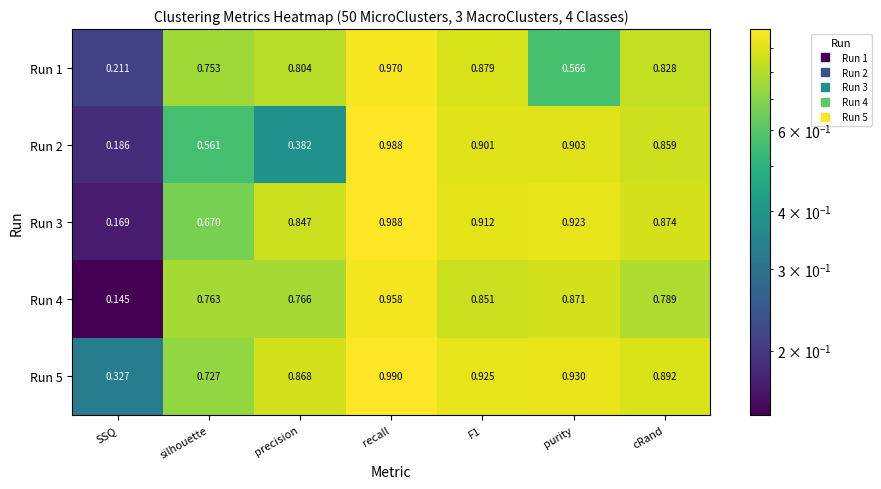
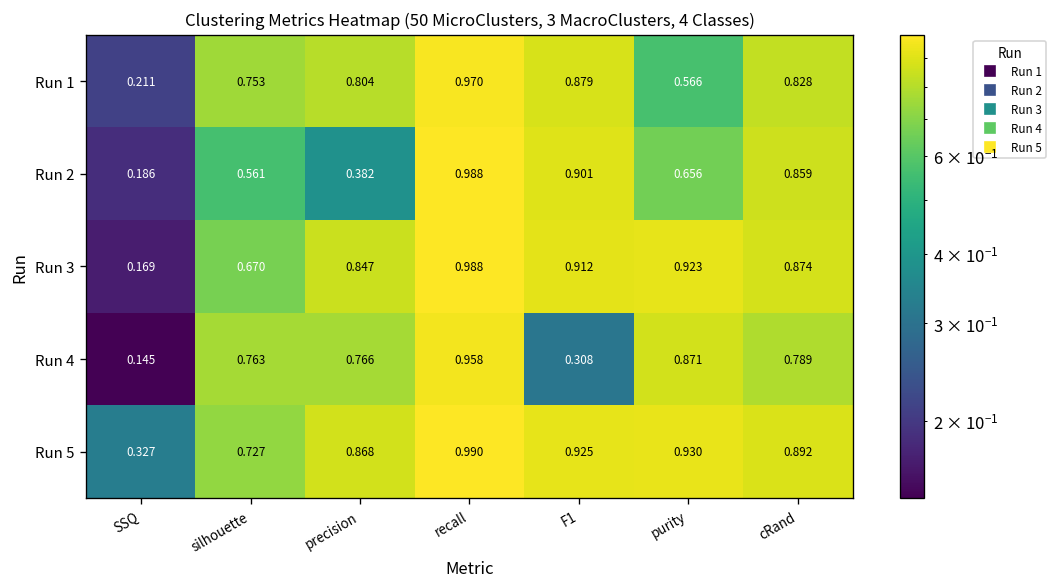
Run 2, purity: 0.903 -> 0.656
Run 4, F1: 0.851 -> 0.308
